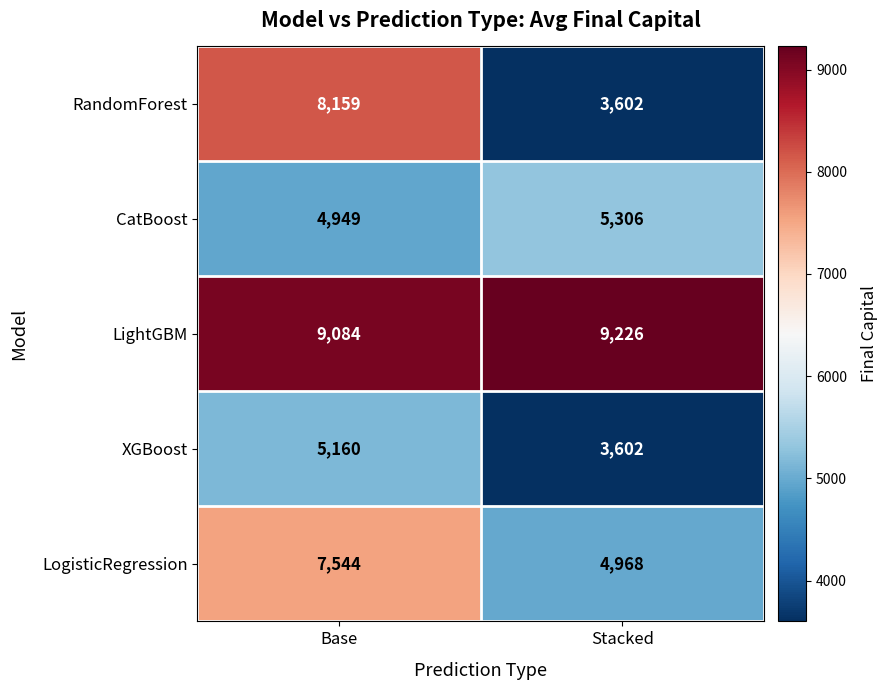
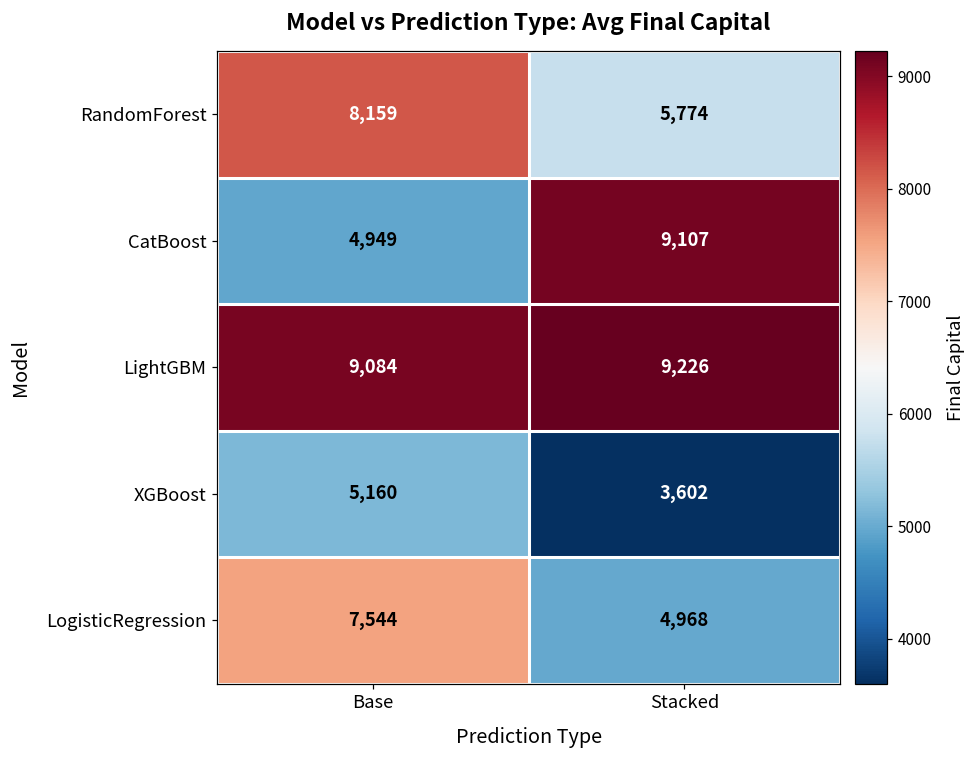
RandomForest, Stacked: 3,602 -> 5,774
CatBoost, Stacked: 5,306 -> 9,107
